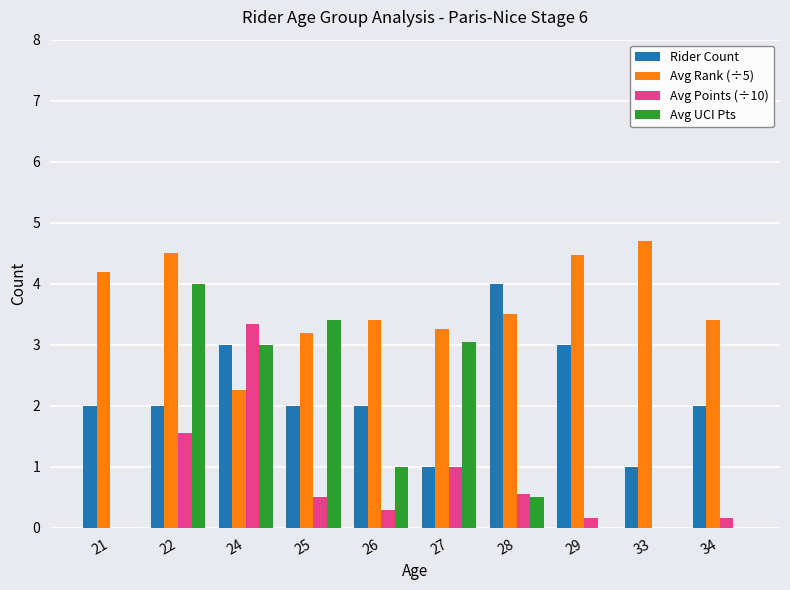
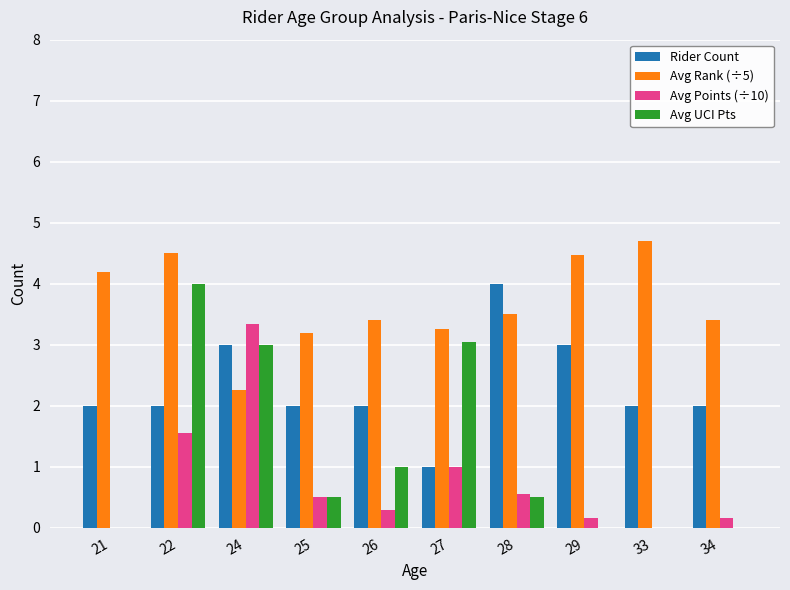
Avg UCI Pts, 25: 3.4 -> 0.5
Rider Count, 33: 1 -> 2
